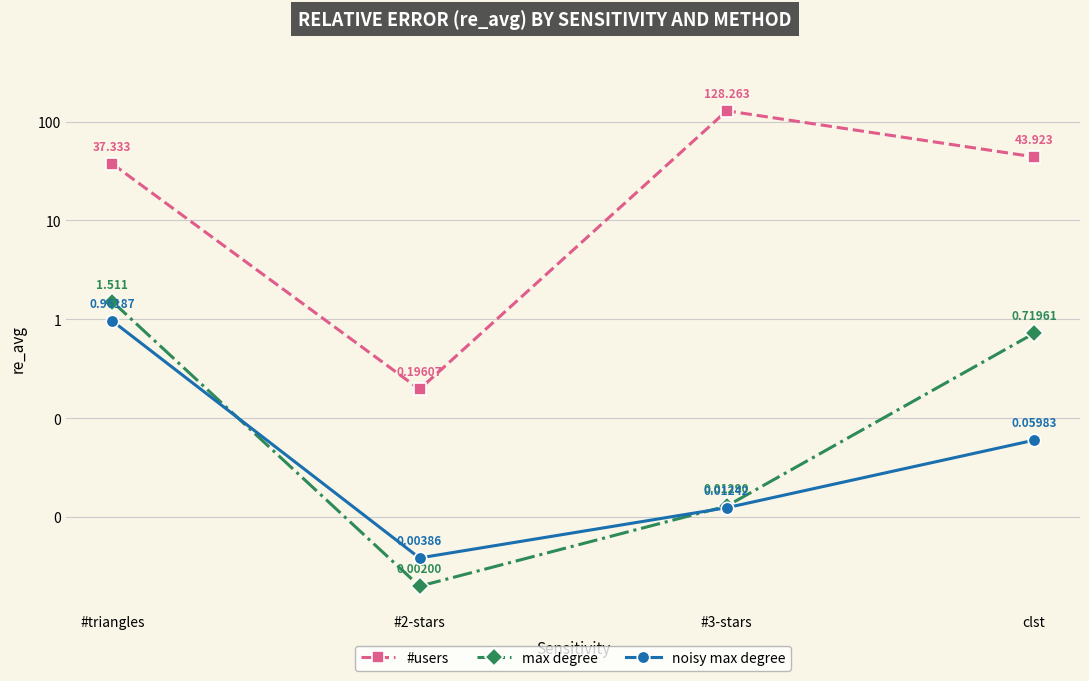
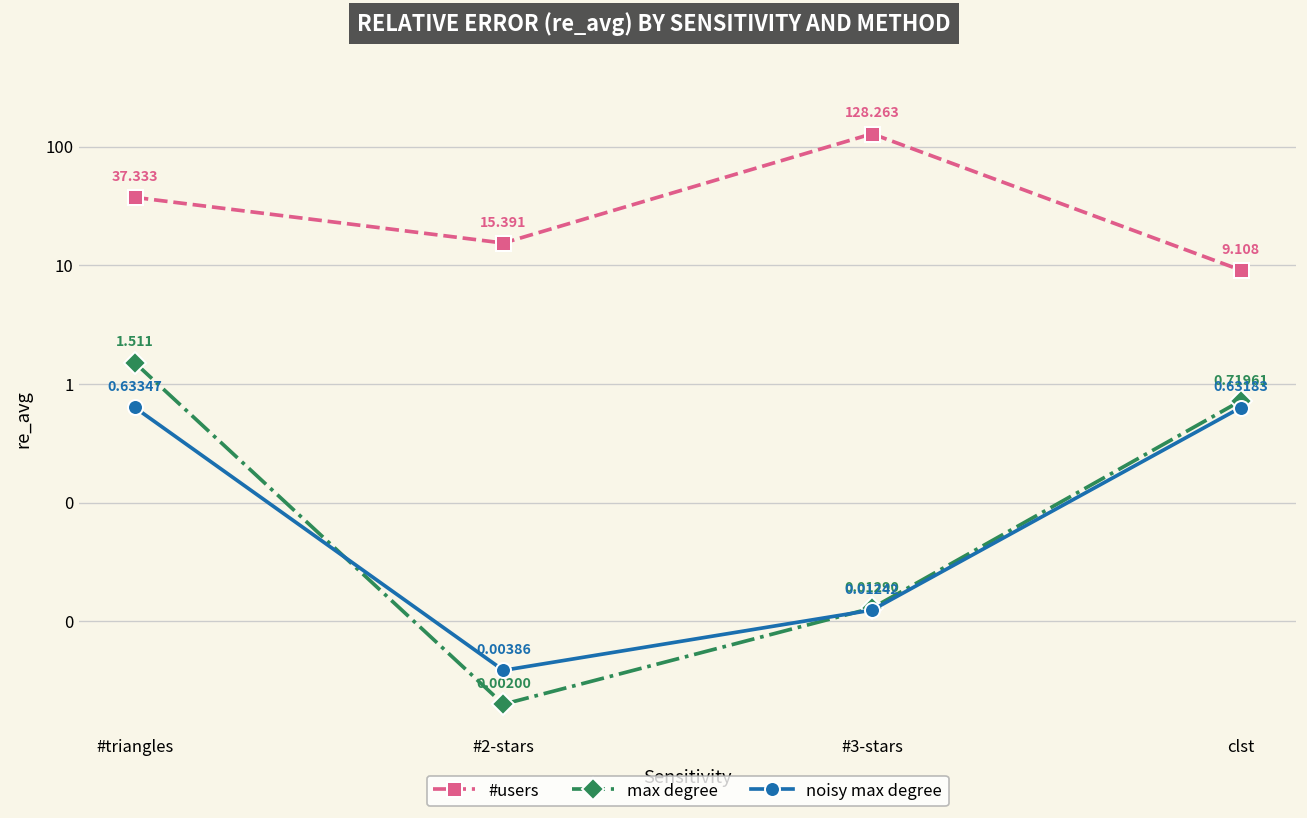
noisy max degree, #triangles: 0.96187 -> 0.63347
#users, #2-stars: 0.19607 -> 15.391
#users, clst: 43.923 -> 9.108
noisy max degree, clst: 0.05983 -> 0.63183
